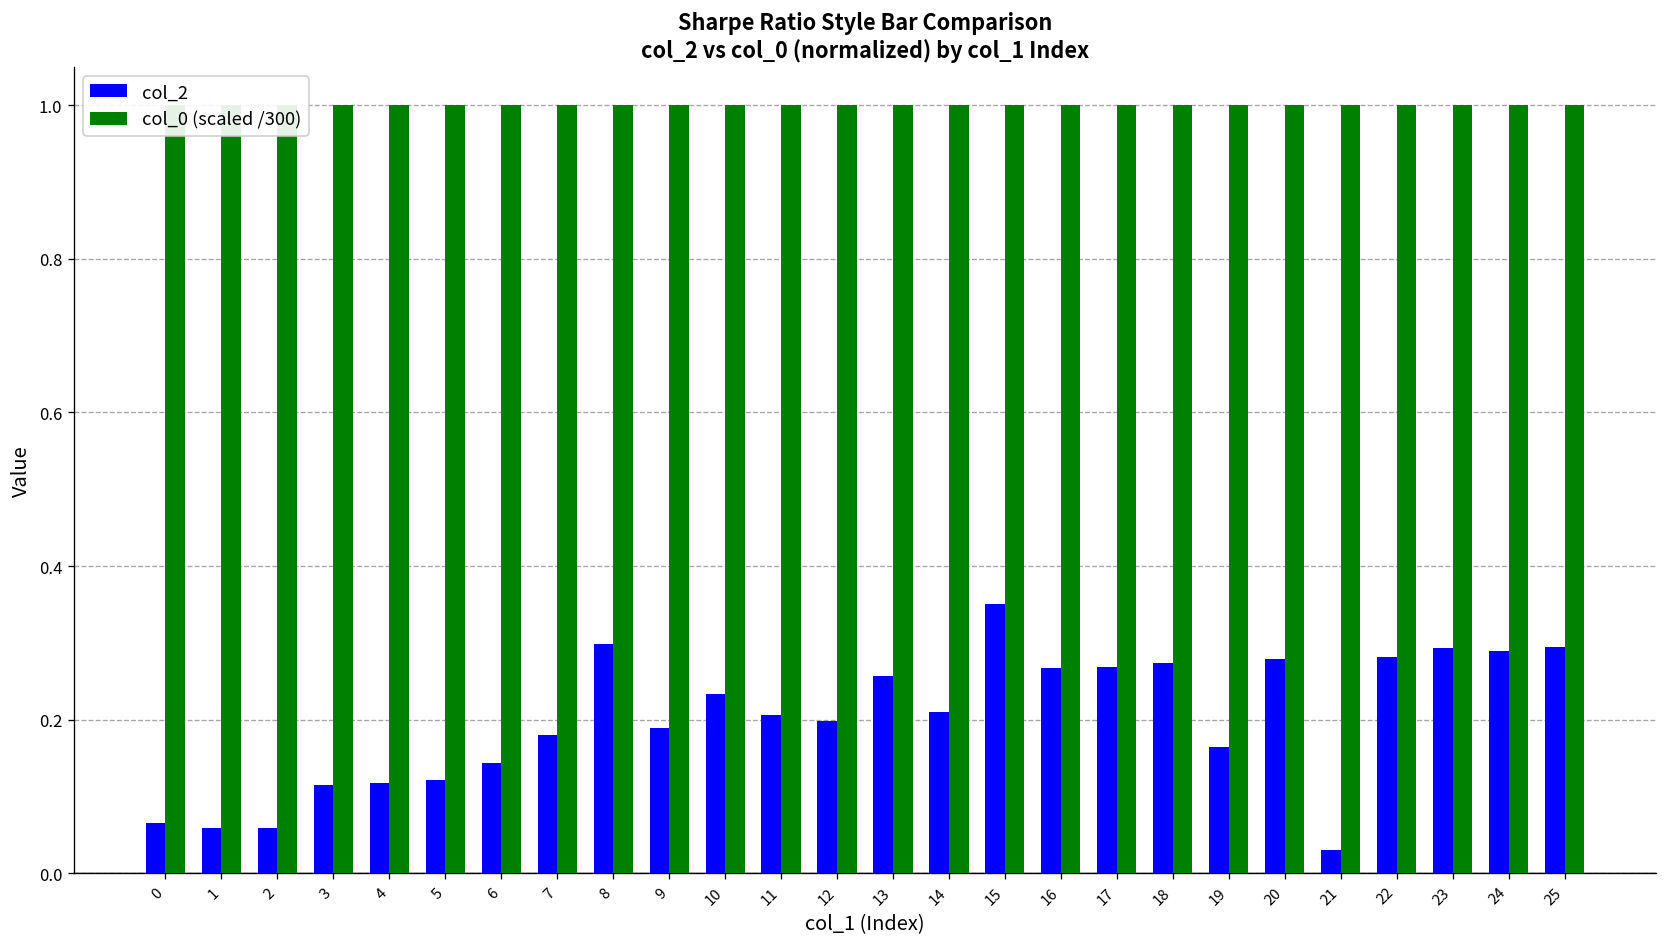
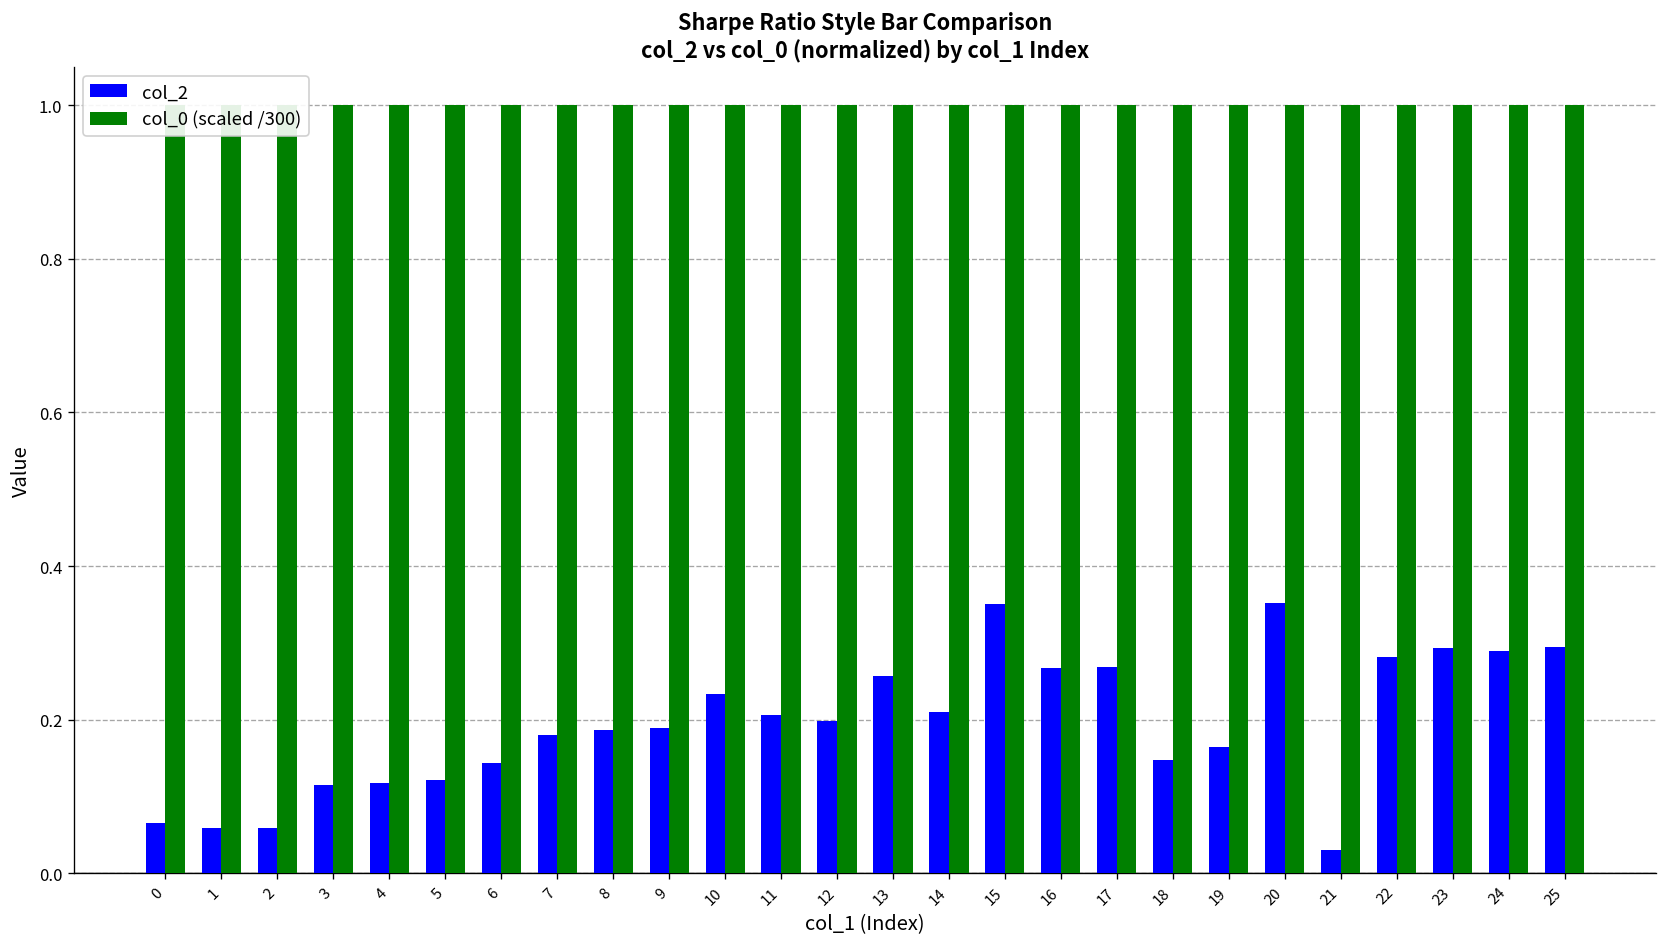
col_2, 8: 0.30 -> 0.19
col_2, 18: 0.27 -> 0.15
col_2, 20: 0.28 -> 0.35
